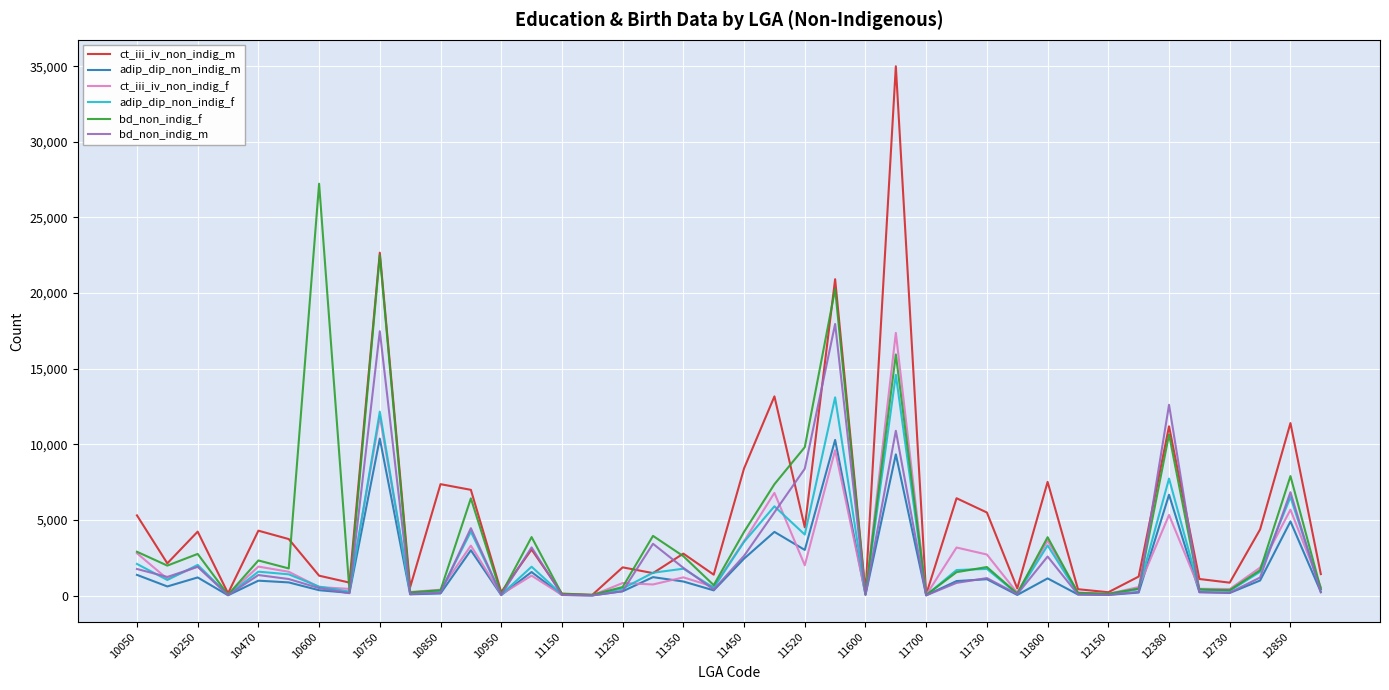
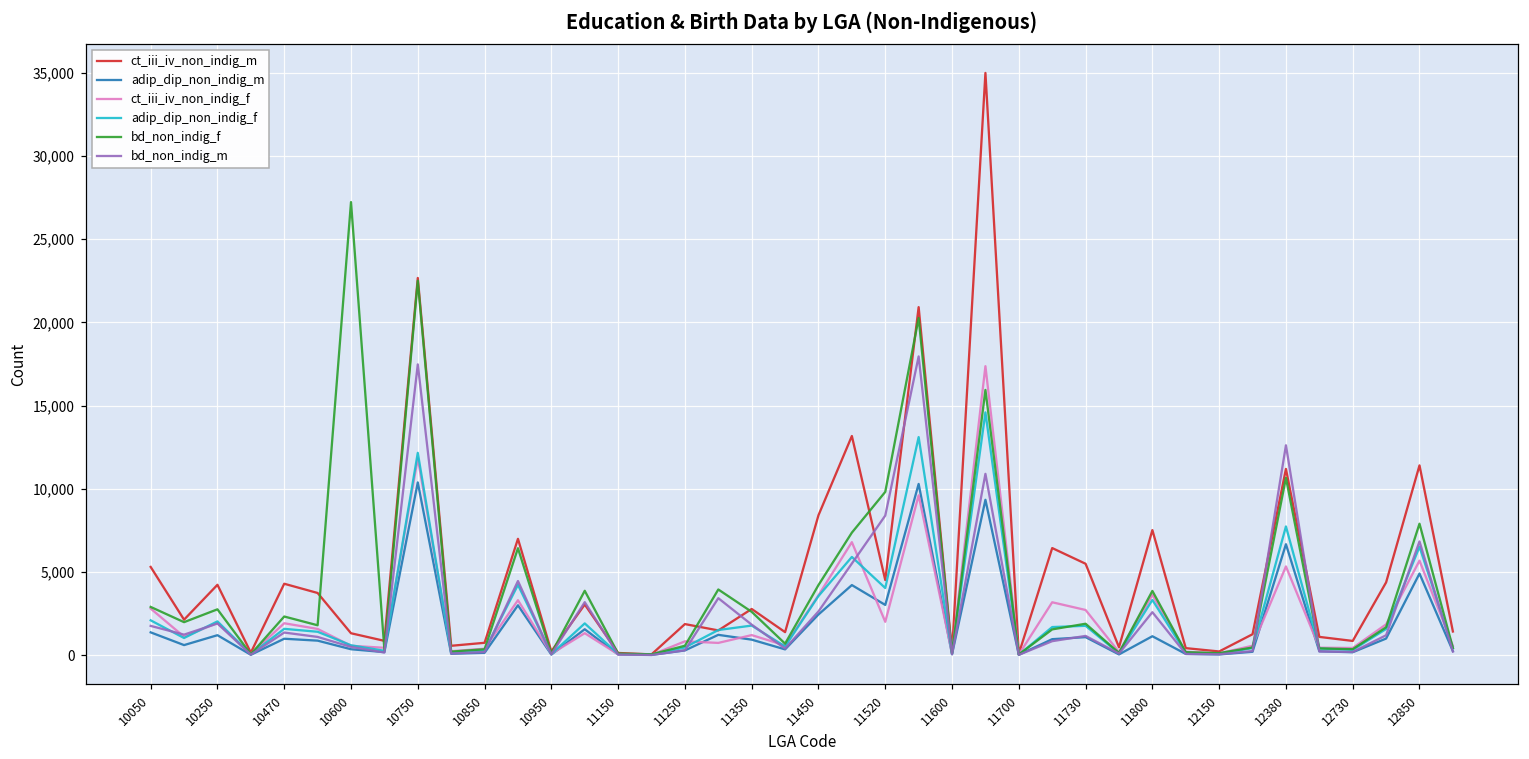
ct_iii_iv_non_indig_m, 10850: 7,400 -> 700
